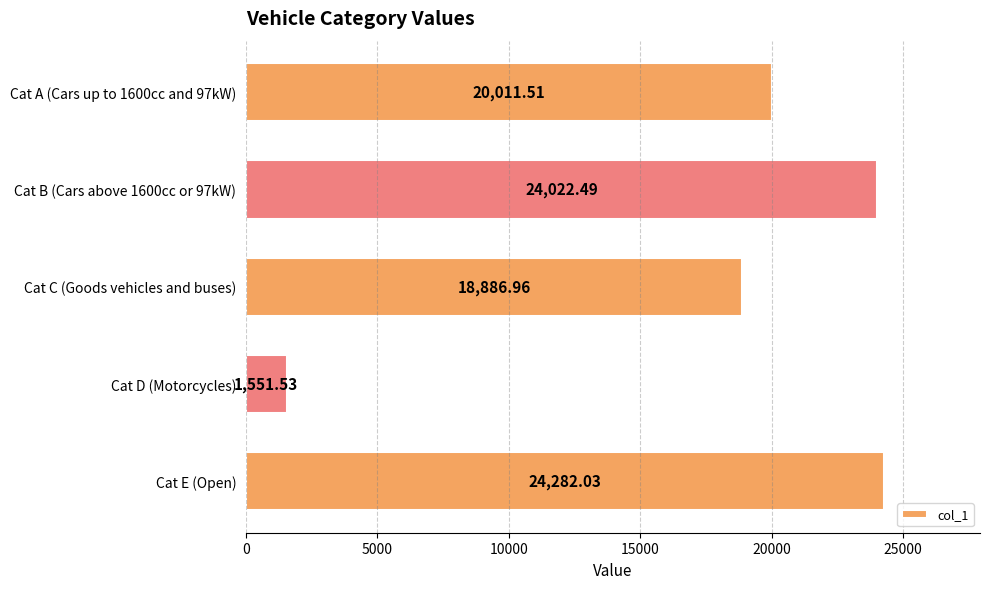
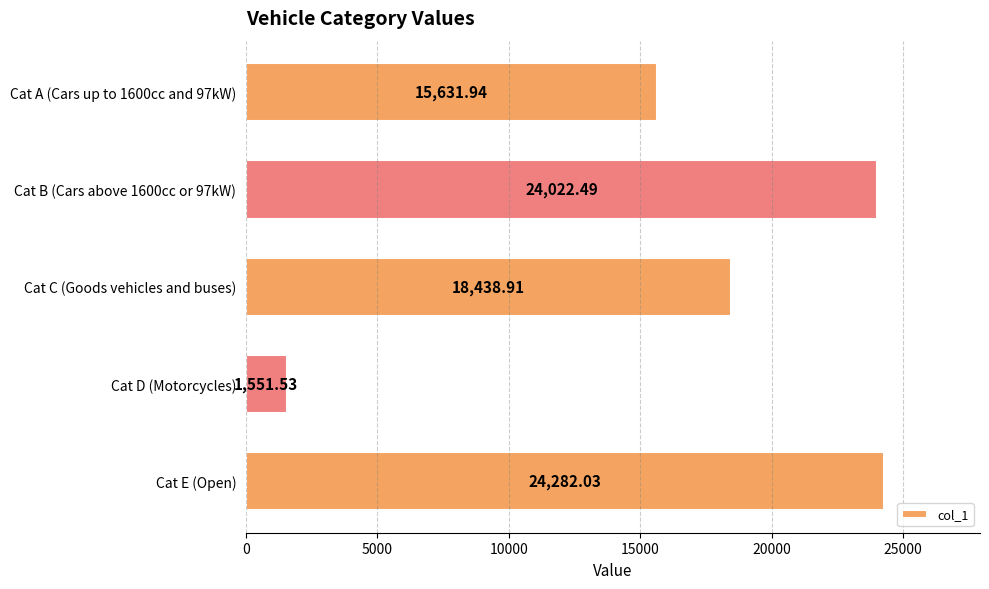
Cat A (Cars up to 1600cc and 97kW): 20,011.51 -> 15,631.94
Cat C (Goods vehicles and buses): 18,886.96 -> 18,438.91
